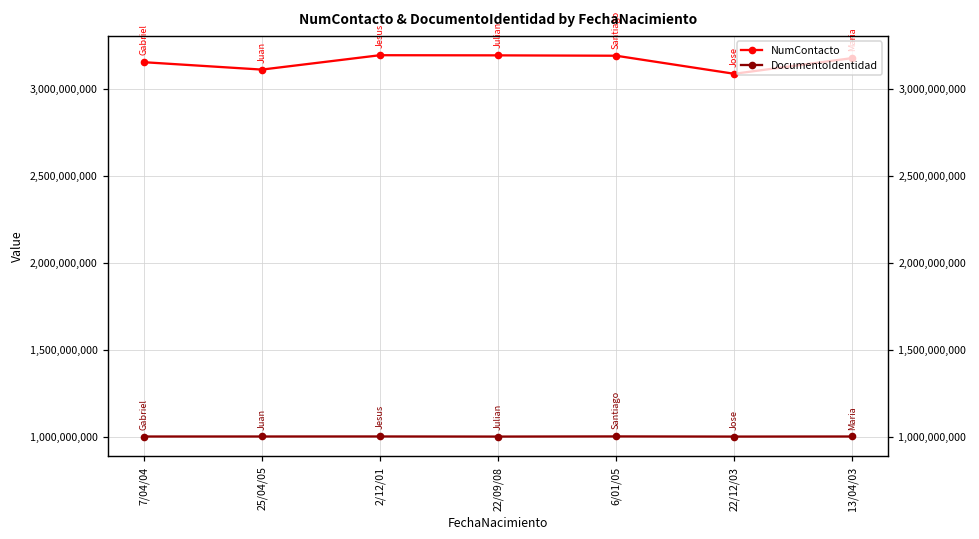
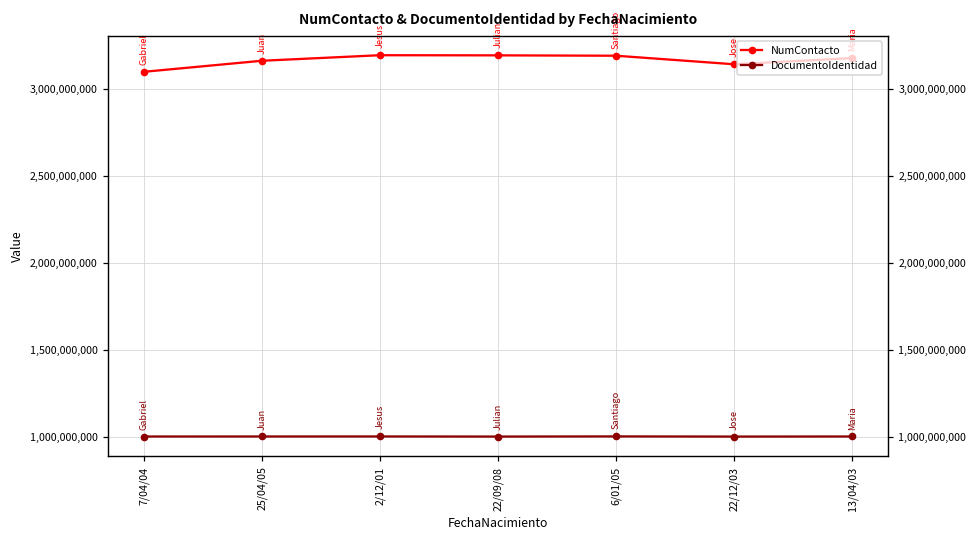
NumContacto, 7/04/04: 3,150,000,000 -> 3,100,000,000
NumContacto, 25/04/05: 3,110,000,000 -> 3,160,000,000
NumContacto, 22/12/03: 3,090,000,000 -> 3,140,000,000
